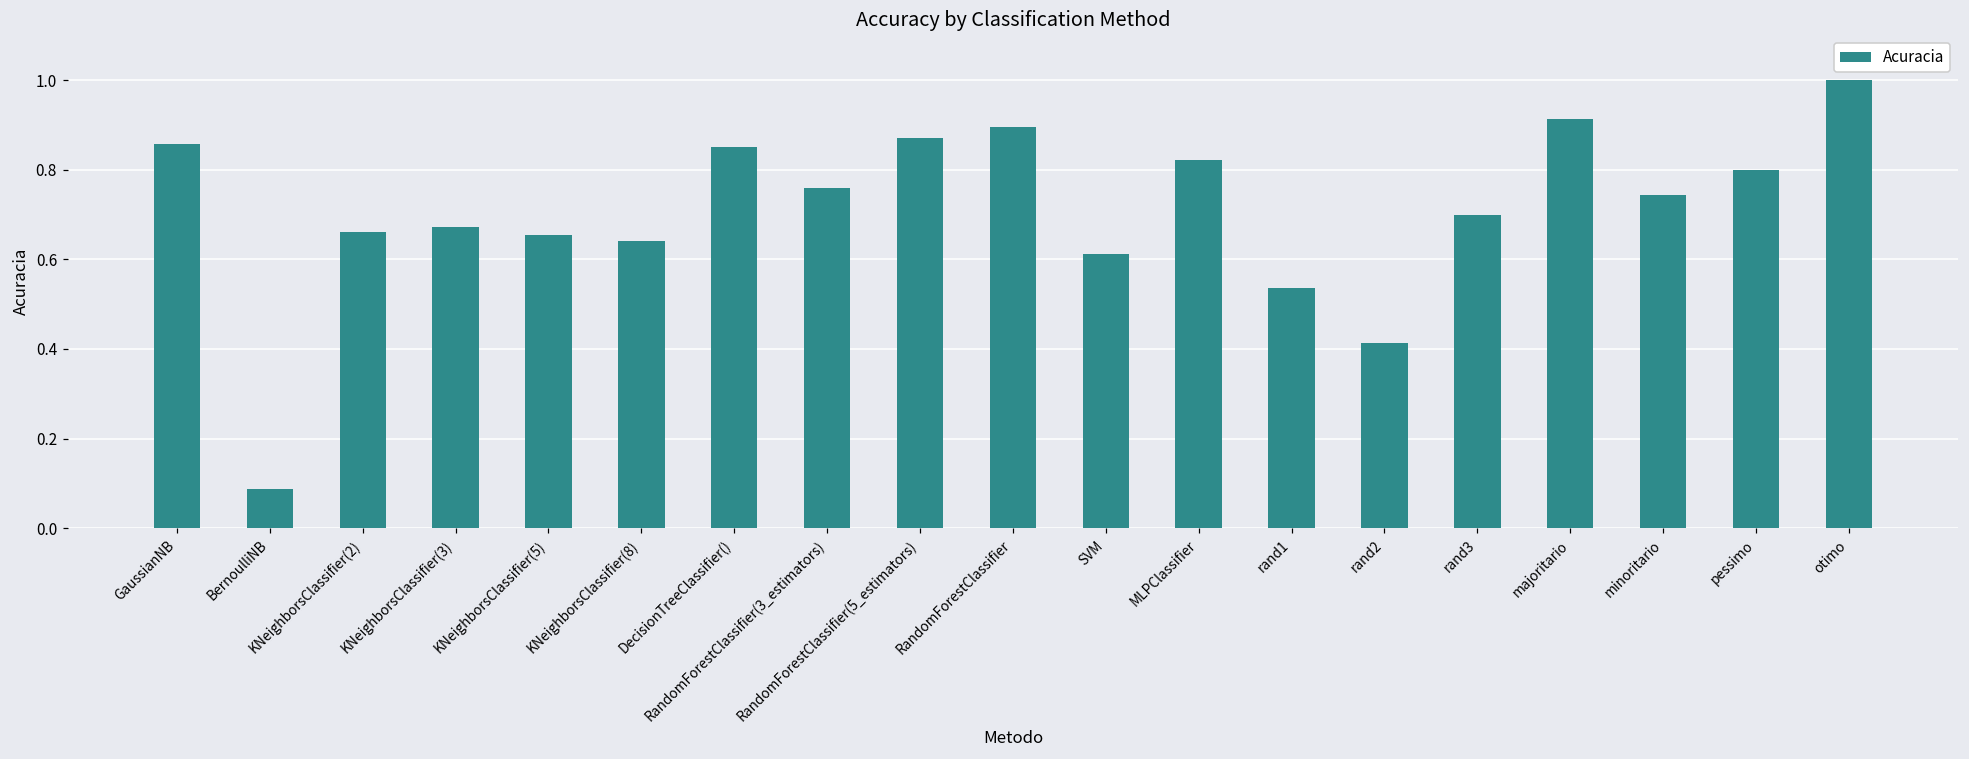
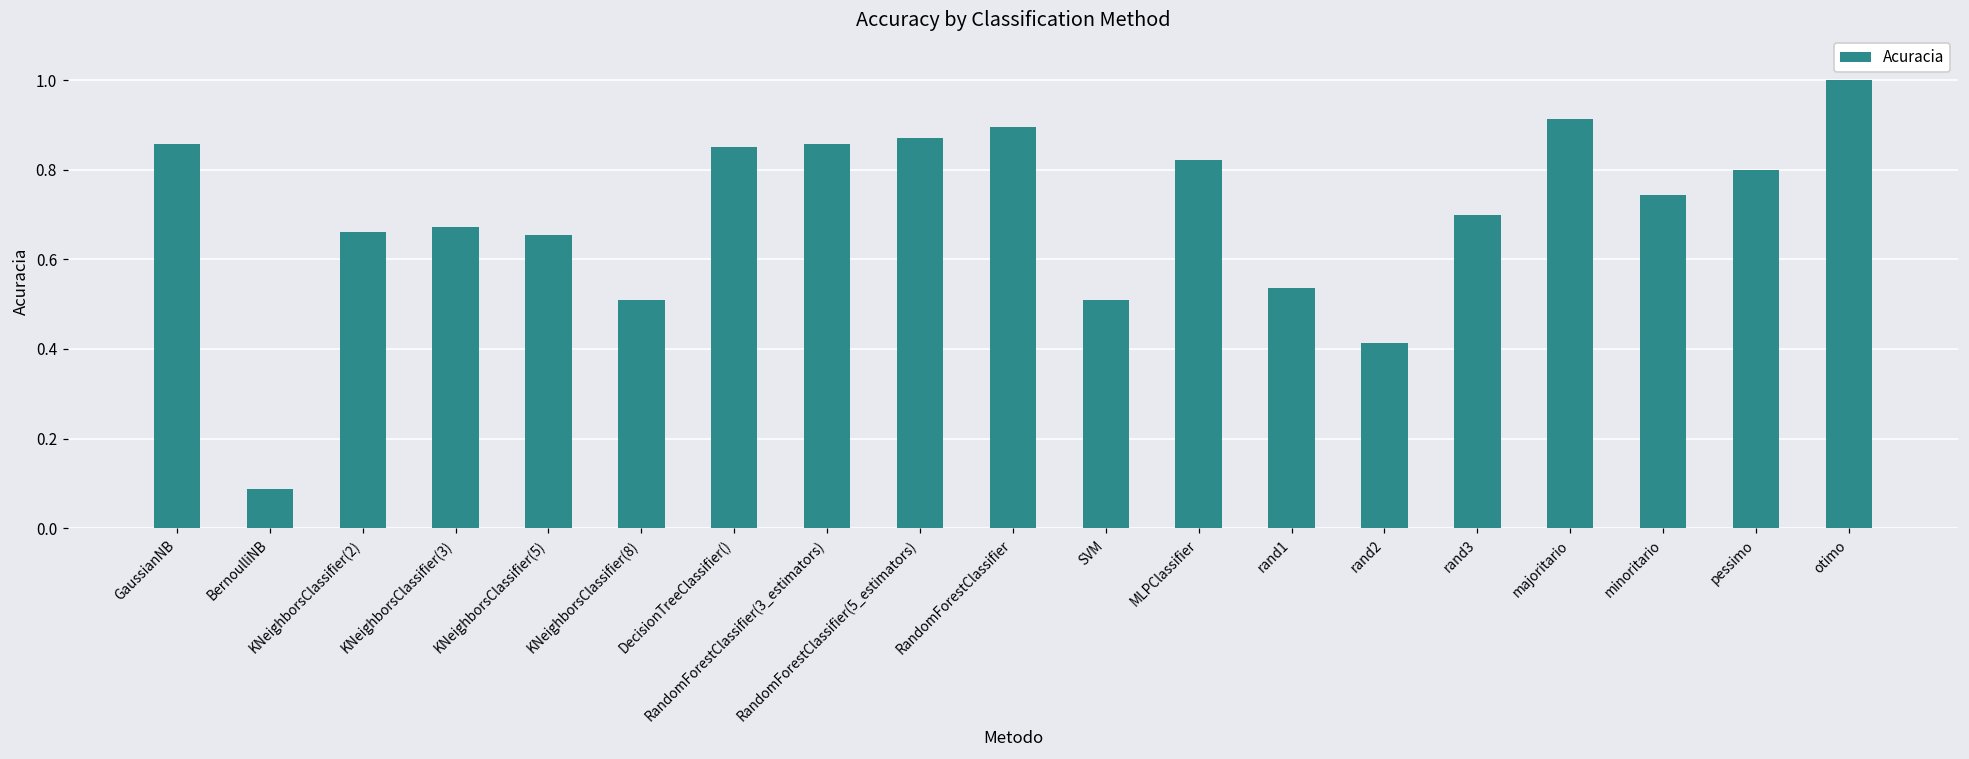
KNeighborsClassifier(8): 0.64 -> 0.51
RandomForestClassifier(3_estimators): 0.76 -> 0.86
SVM: 0.61 -> 0.51
